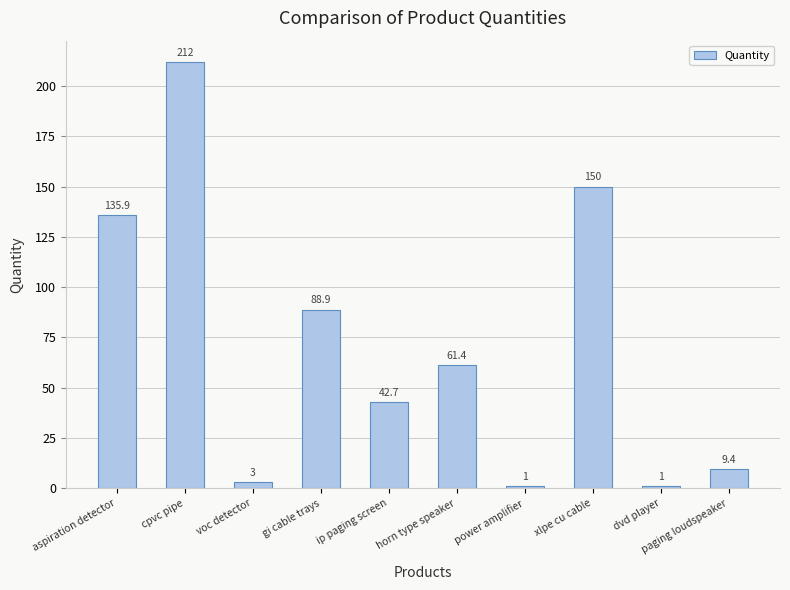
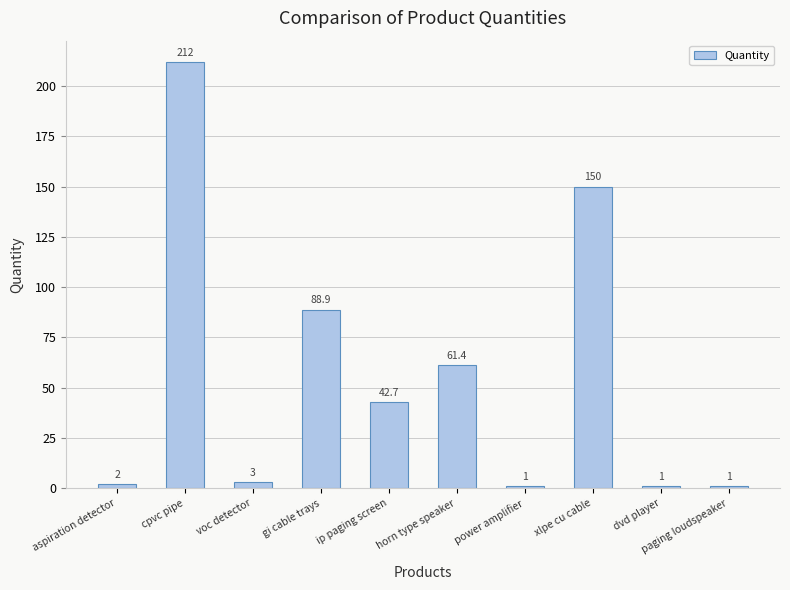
aspiration detector: 135.9 -> 2
paging loudspeaker: 9.4 -> 1
